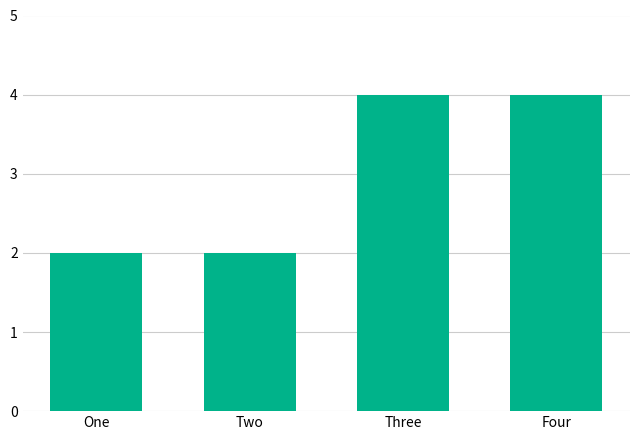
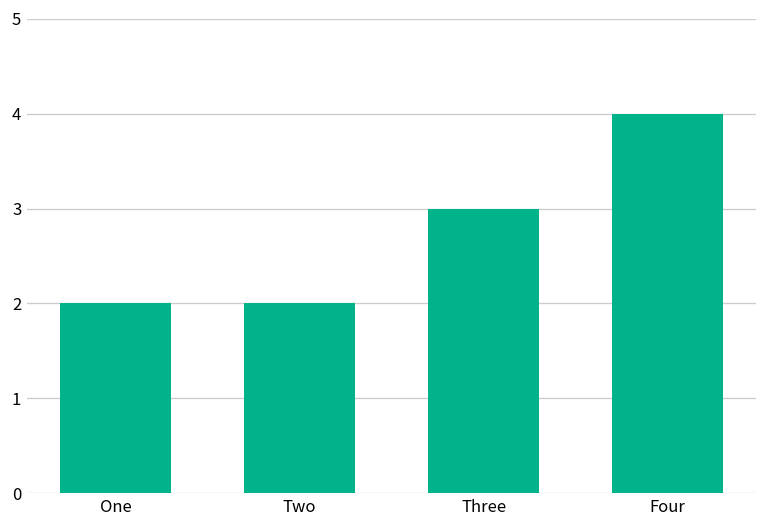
Three: 4 -> 3
